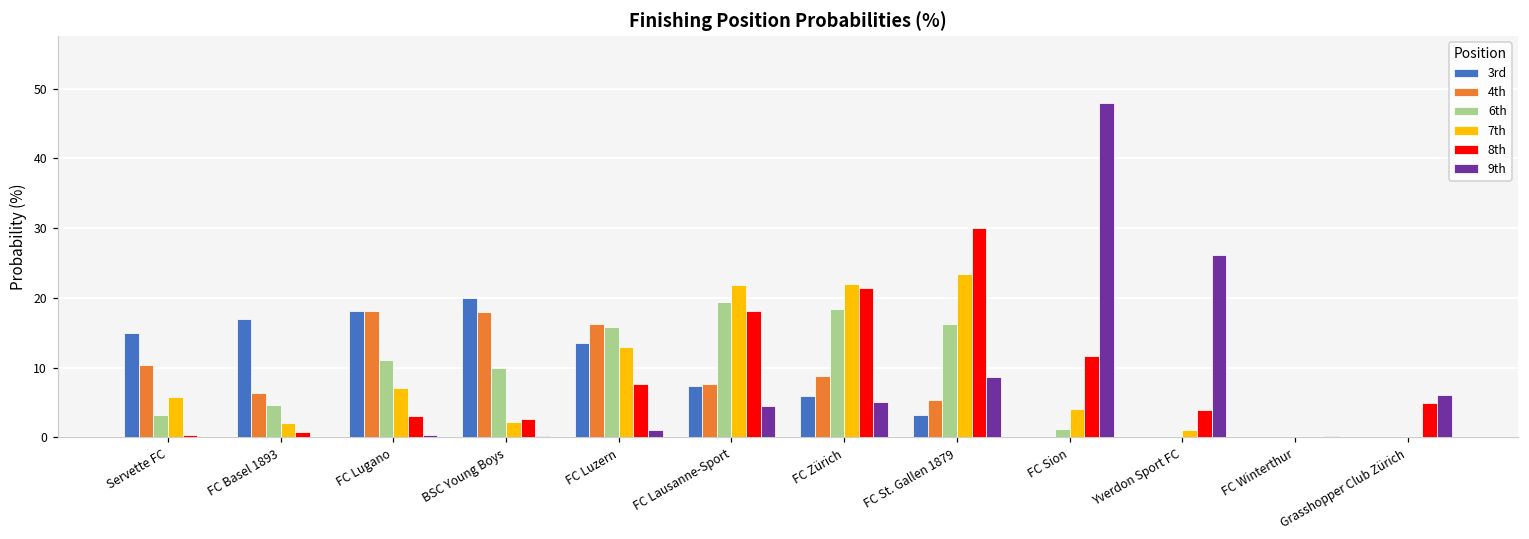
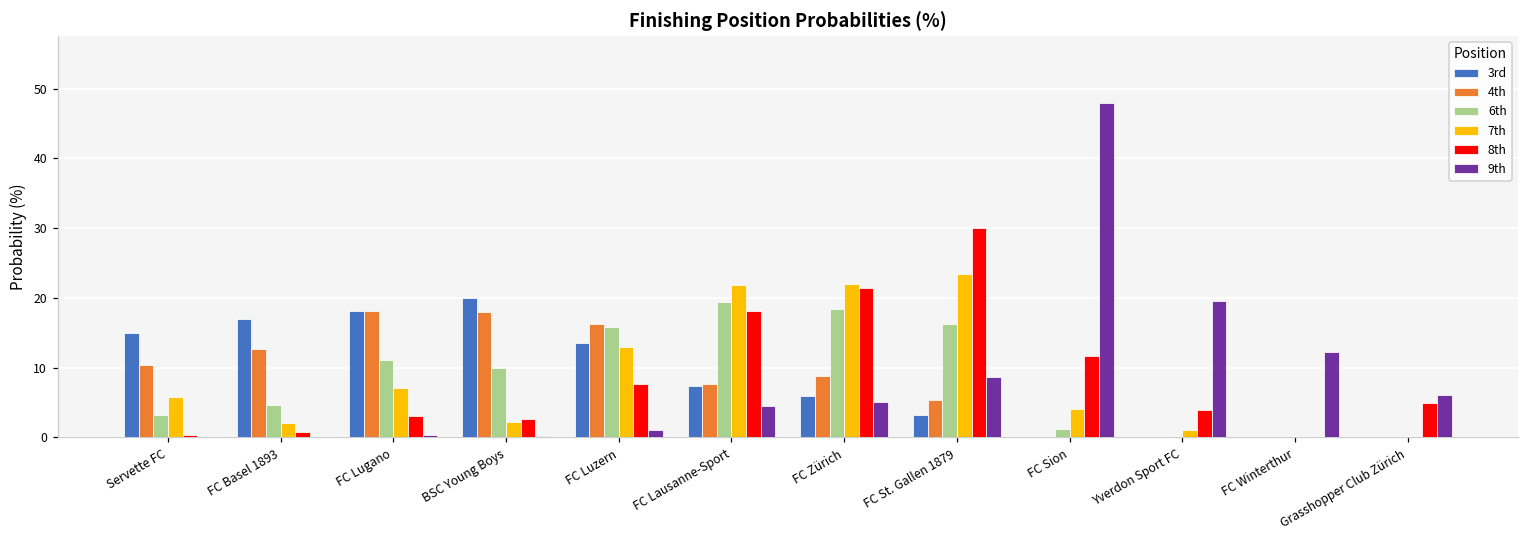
4th, FC Basel 1893: 6 -> 13
9th, Yverdon Sport FC: 26 -> 20
9th, FC Winterthur: 0 -> 12
